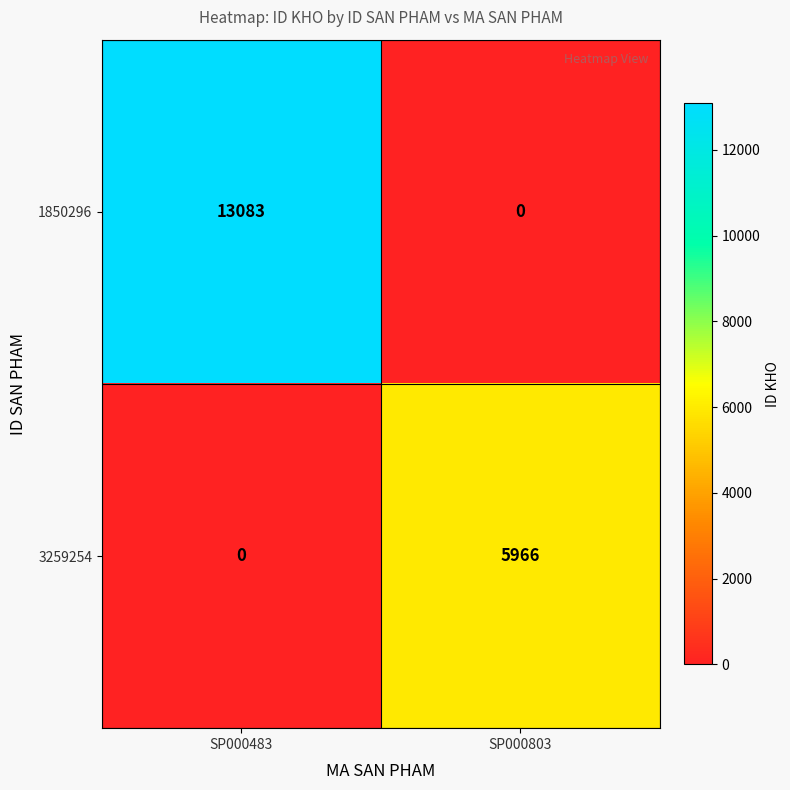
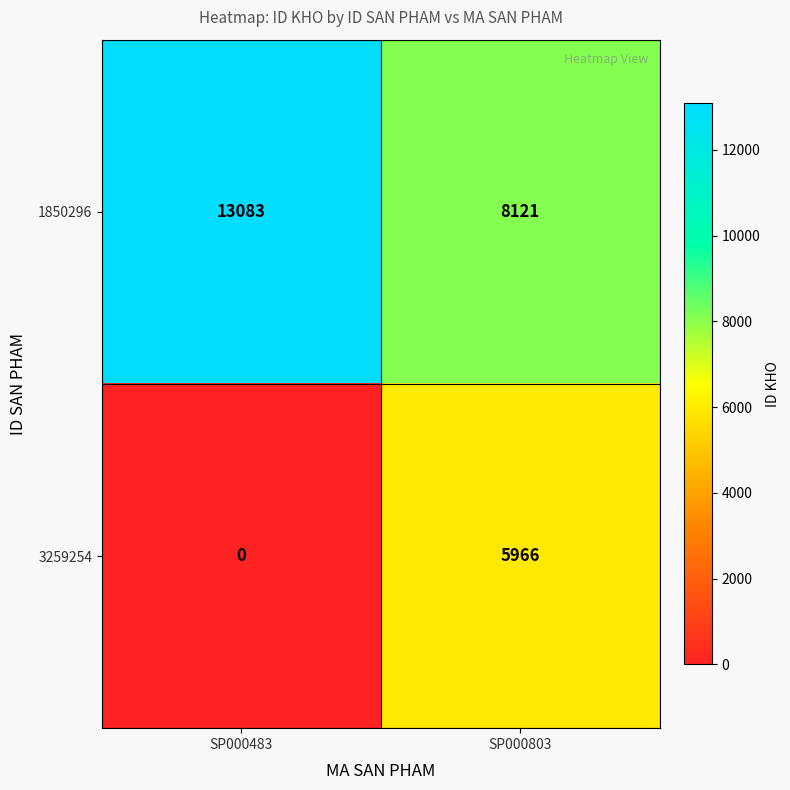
1850296, SP000803: 0 -> 8121
